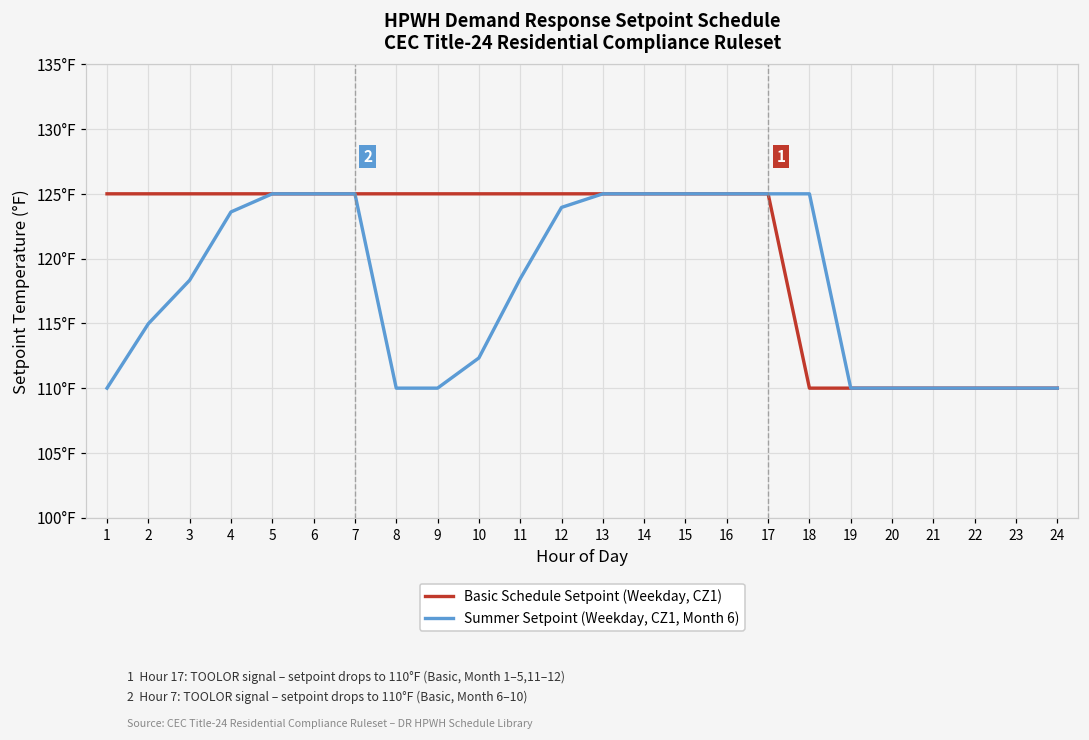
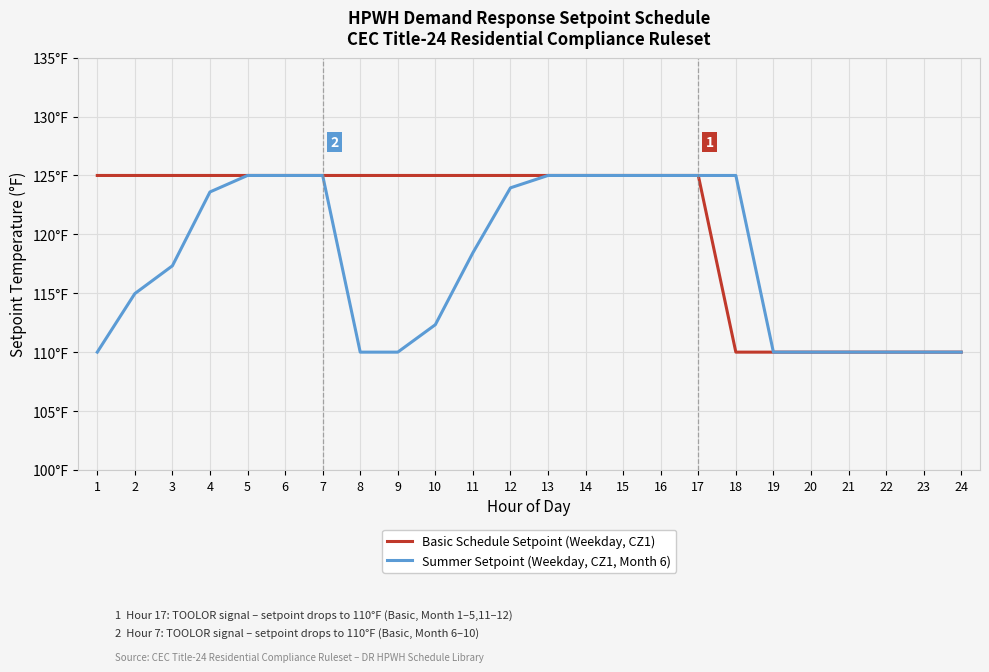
Summer Setpoint (Weekday, CZ1, Month 6), 3: 118.3°F -> 117.3°F
